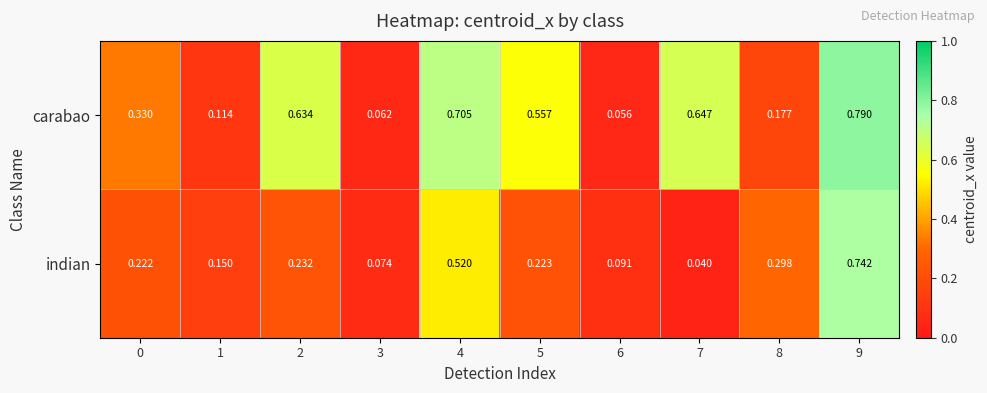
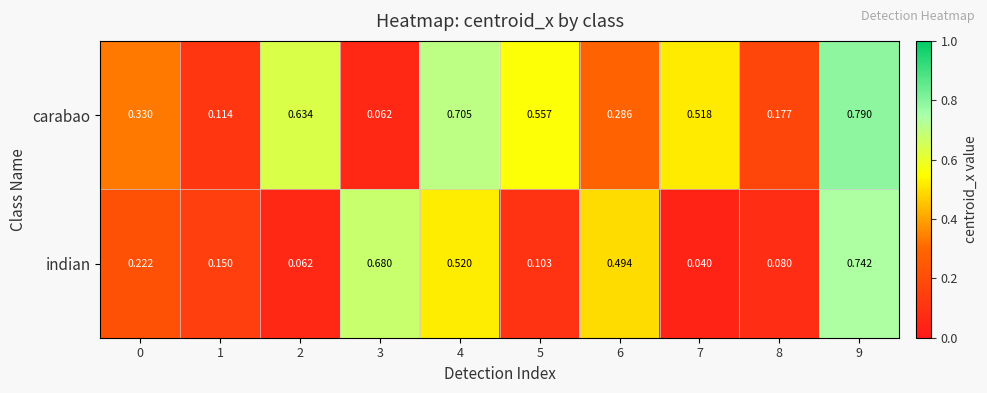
carabao, 6: 0.056 -> 0.286
carabao, 7: 0.647 -> 0.518
indian, 2: 0.232 -> 0.062
indian, 3: 0.074 -> 0.680
indian, 5: 0.223 -> 0.103
indian, 6: 0.091 -> 0.494
indian, 8: 0.298 -> 0.080
